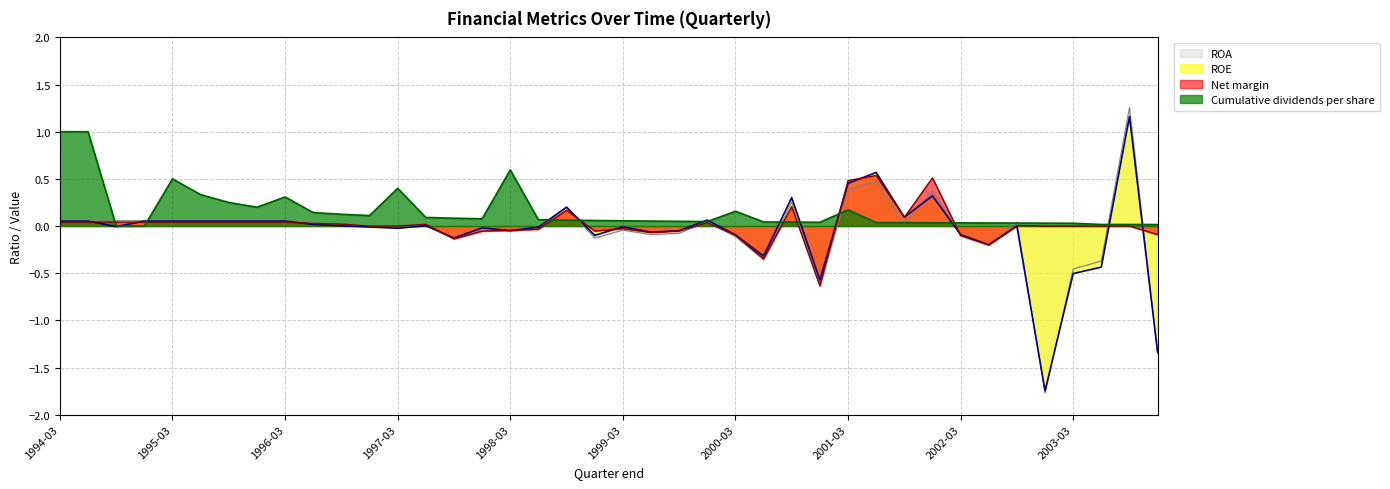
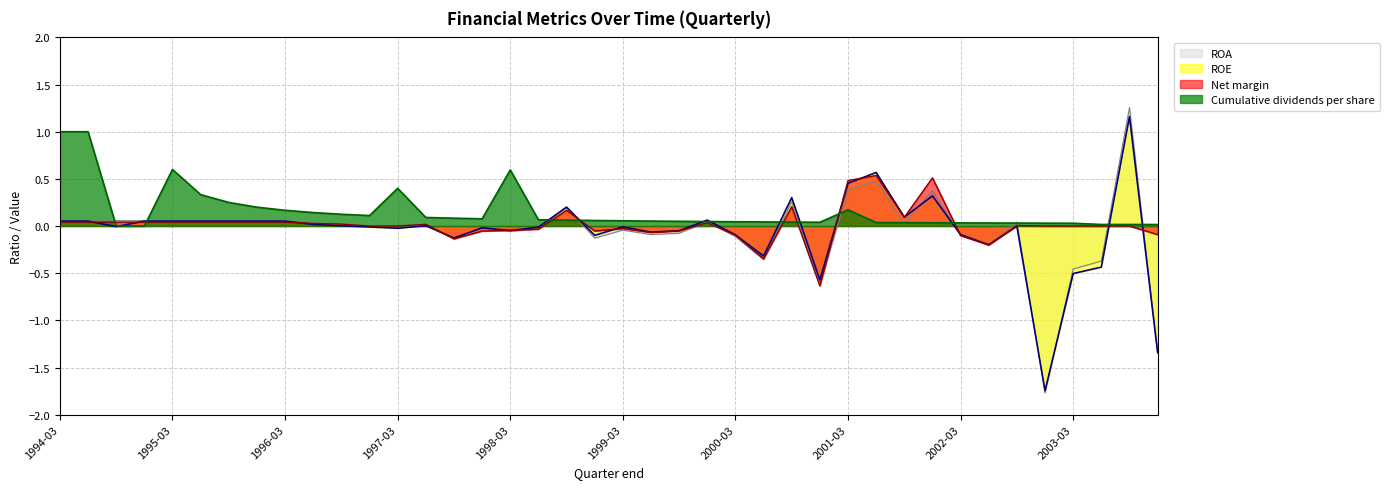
Cumulative dividends per share, 1995-03: 0.5 -> 0.6
Cumulative dividends per share, 1996-03: 0.3 -> 0.2
Cumulative dividends per share, 2000-03: 0.2 -> 0.0
